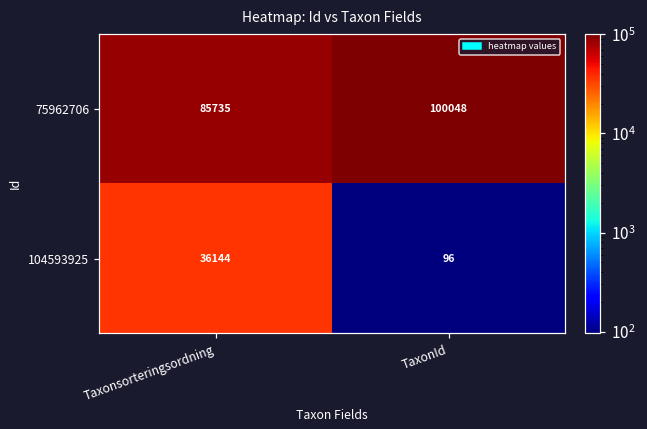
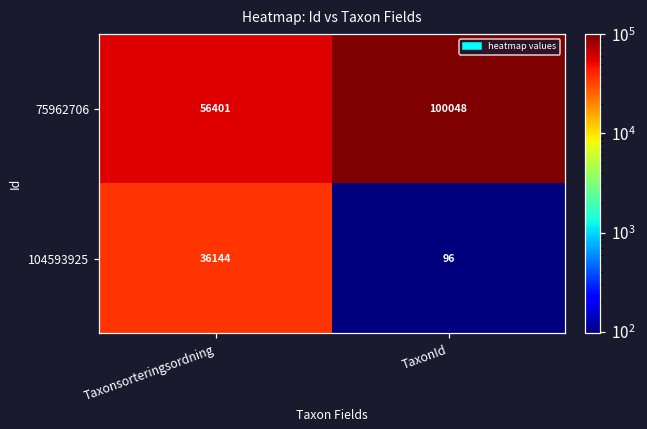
75962706, Taxonsorteringsordning: 85735 -> 56401
